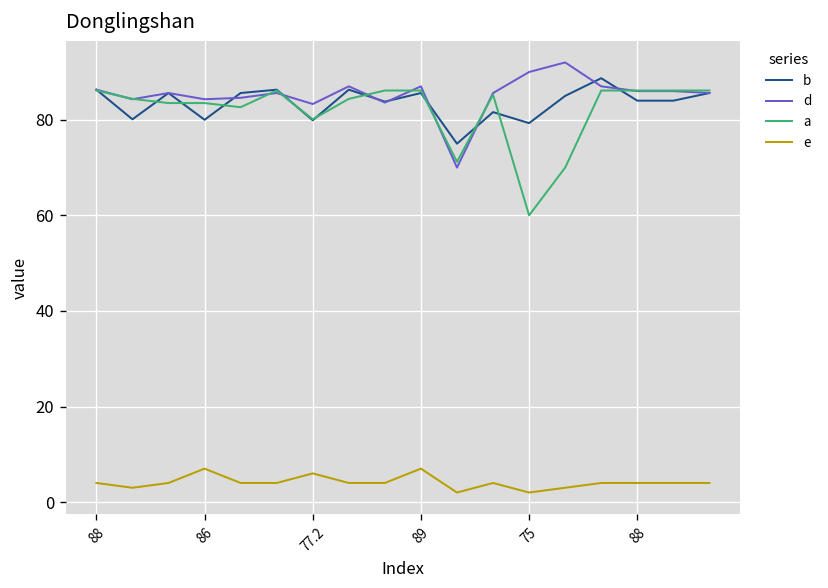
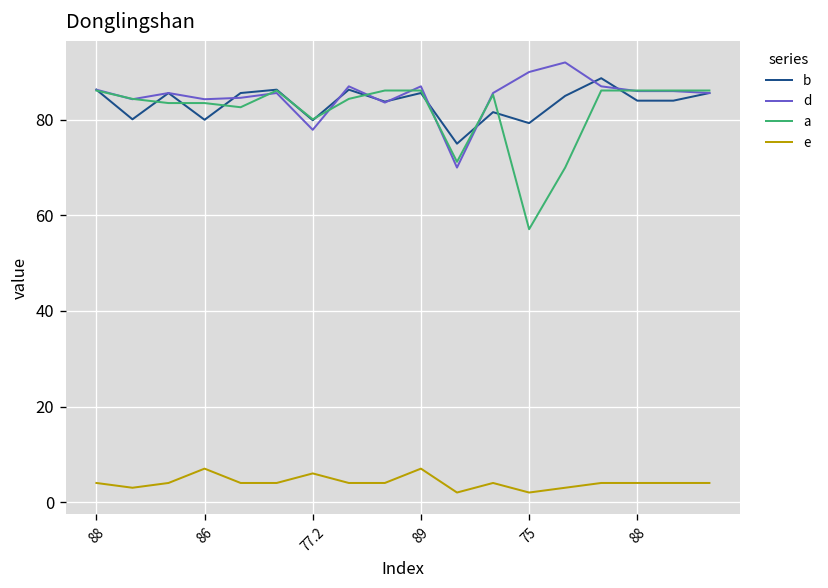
d, 77.2: 83 -> 78
a, 75: 60 -> 57
